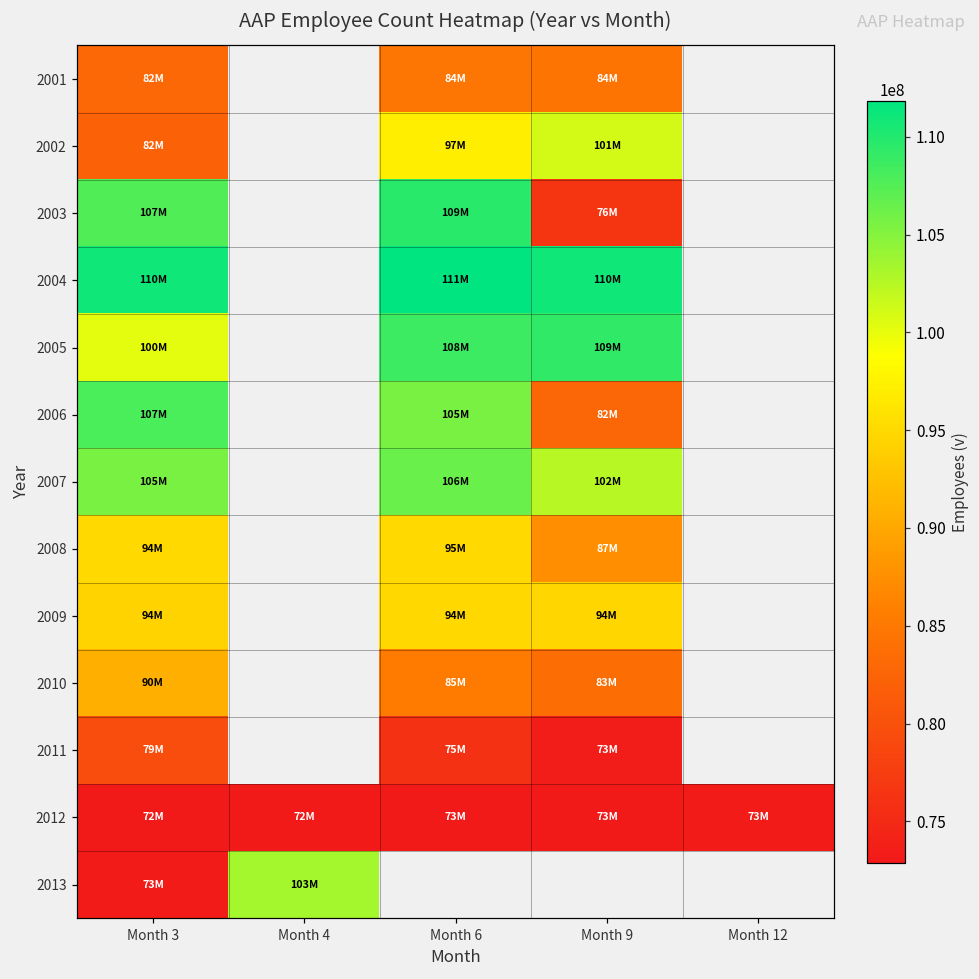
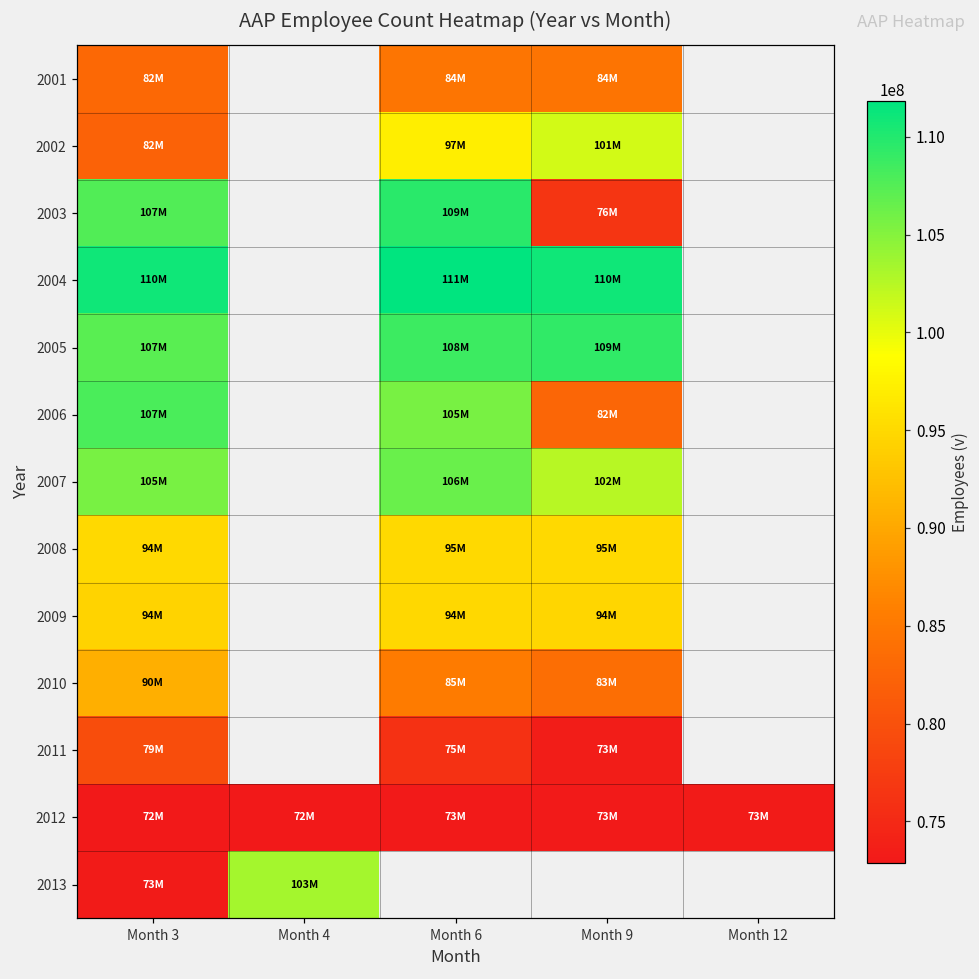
2005, Month 3: 100M -> 107M
2008, Month 9: 87M -> 95M
